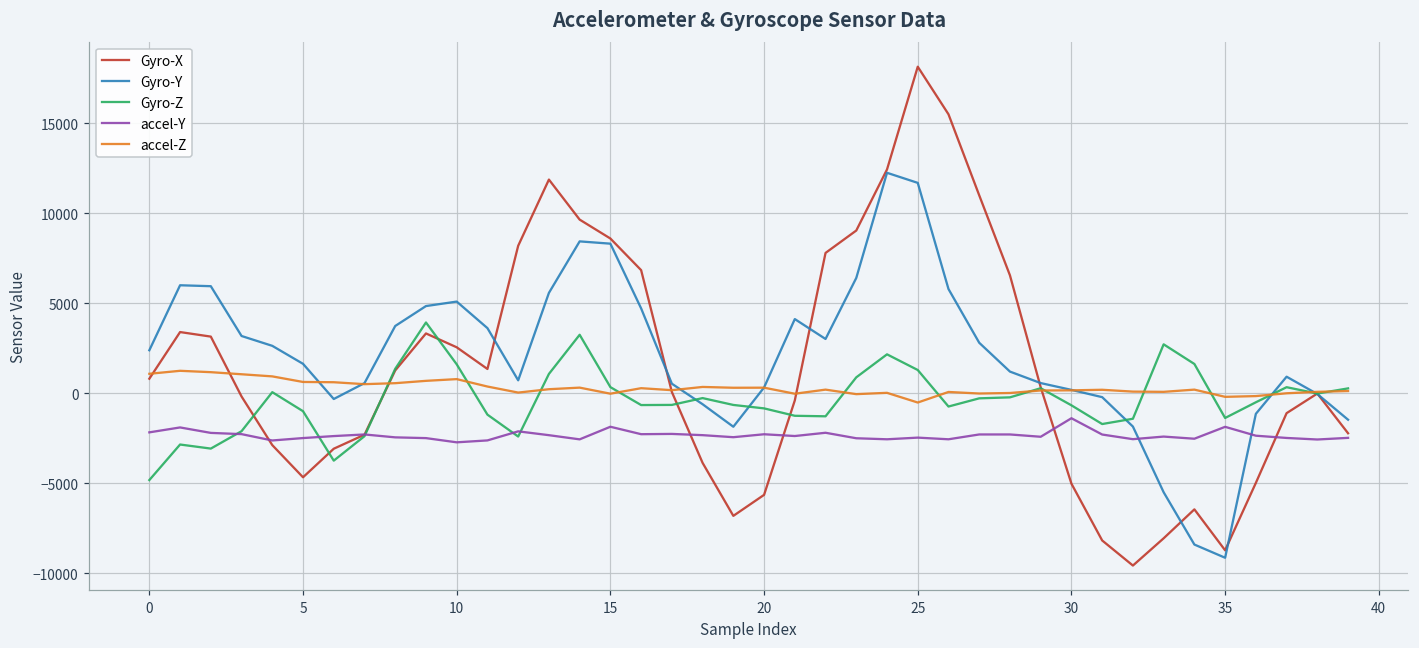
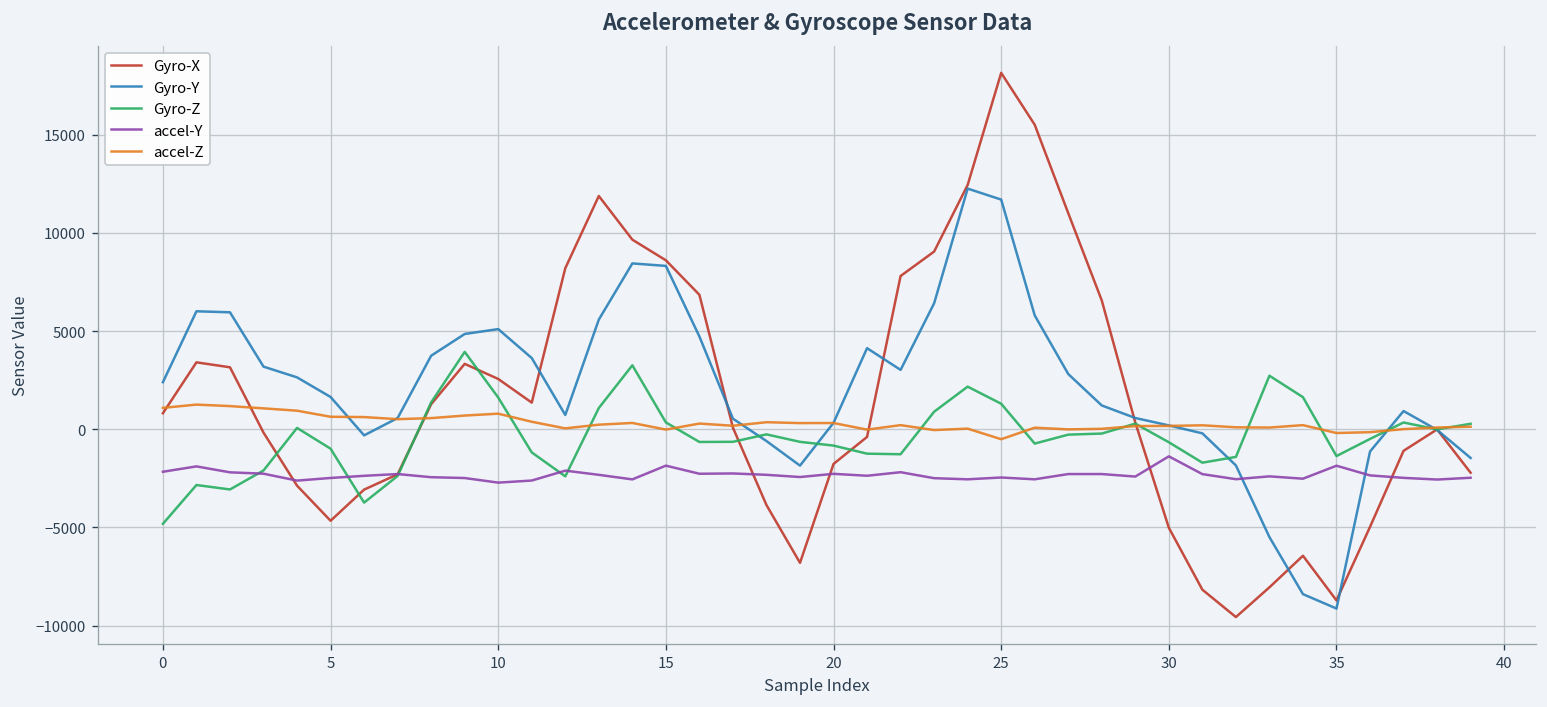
Gyro-X, 20: -5600 -> -1800
